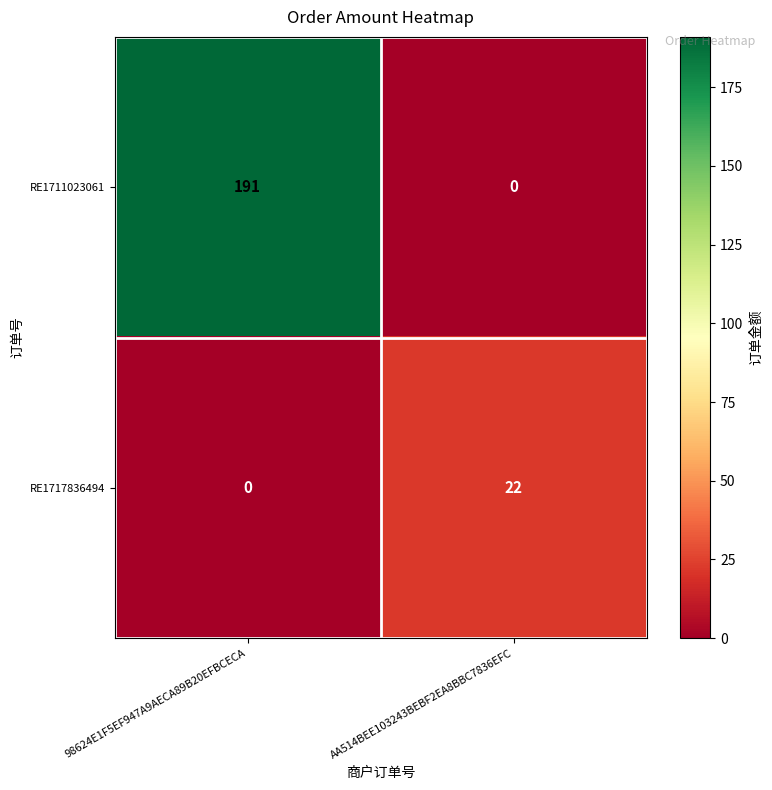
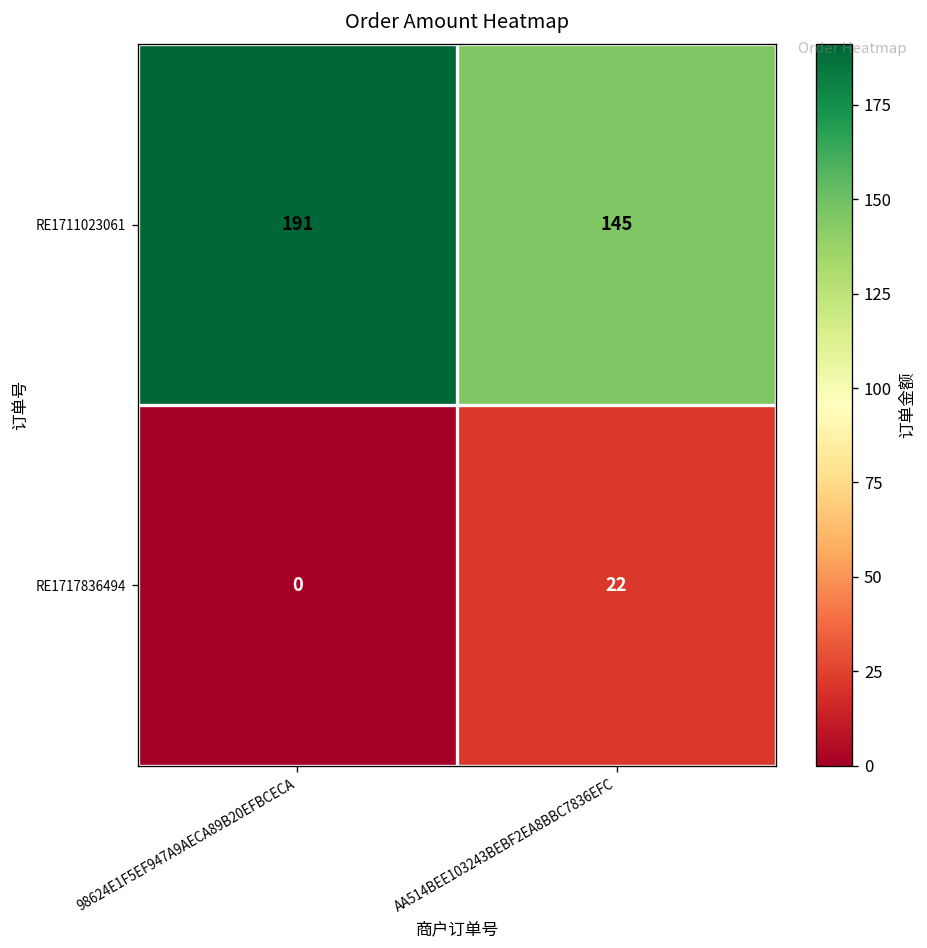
RE1711023061, AA514BEE103243BEBF2EA8BBC7836EFC: 0 -> 145
